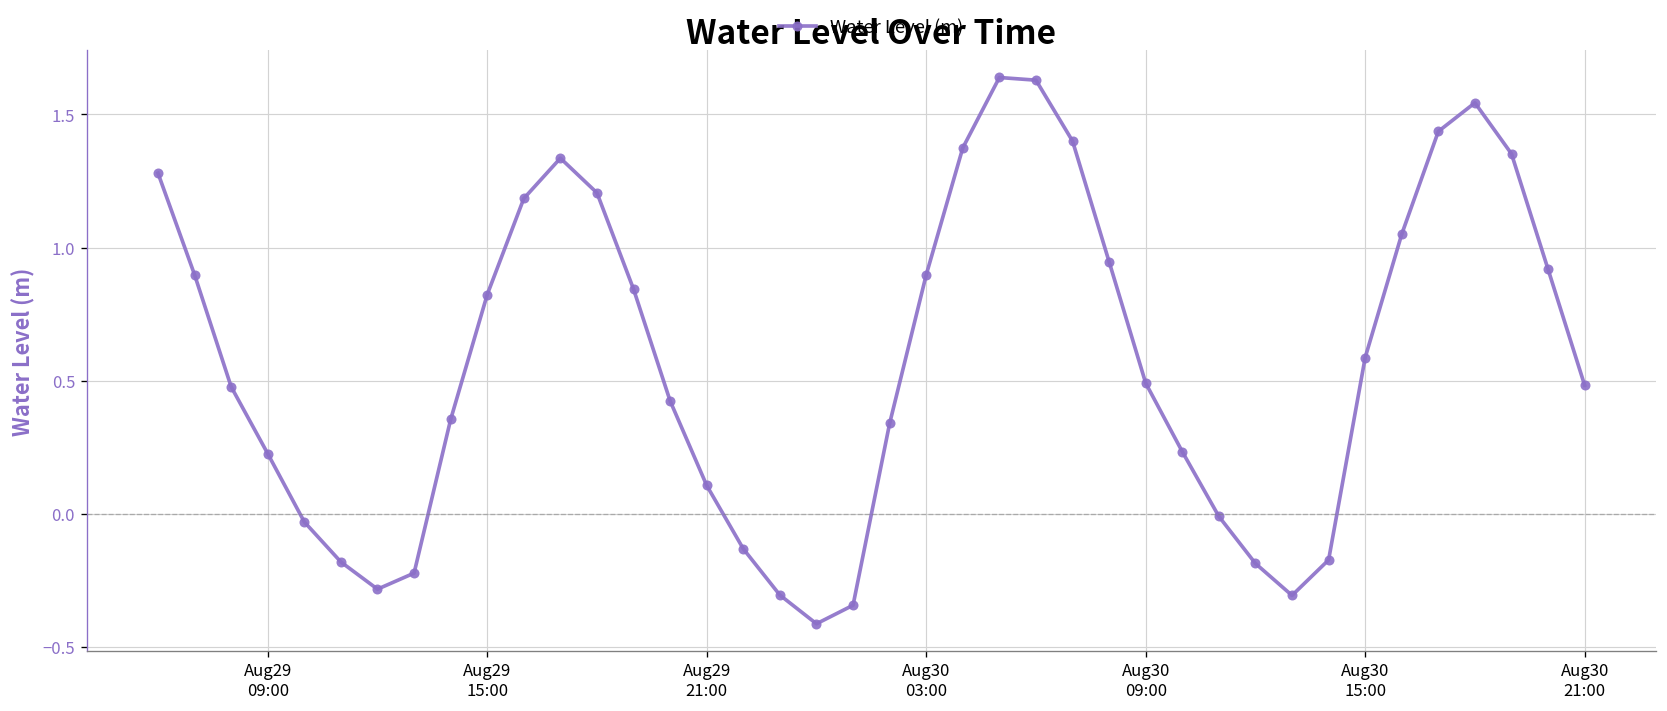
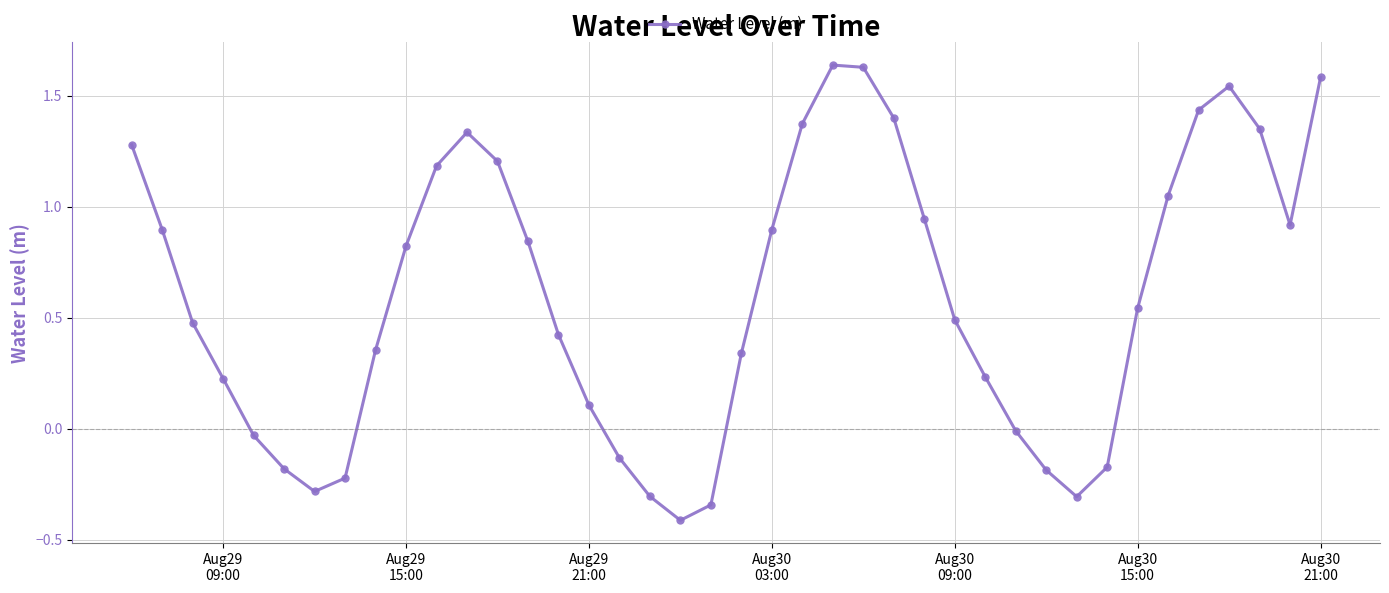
Aug30 15:00: 0.59 -> 0.54
Aug30 21:00: 0.48 -> 1.58
